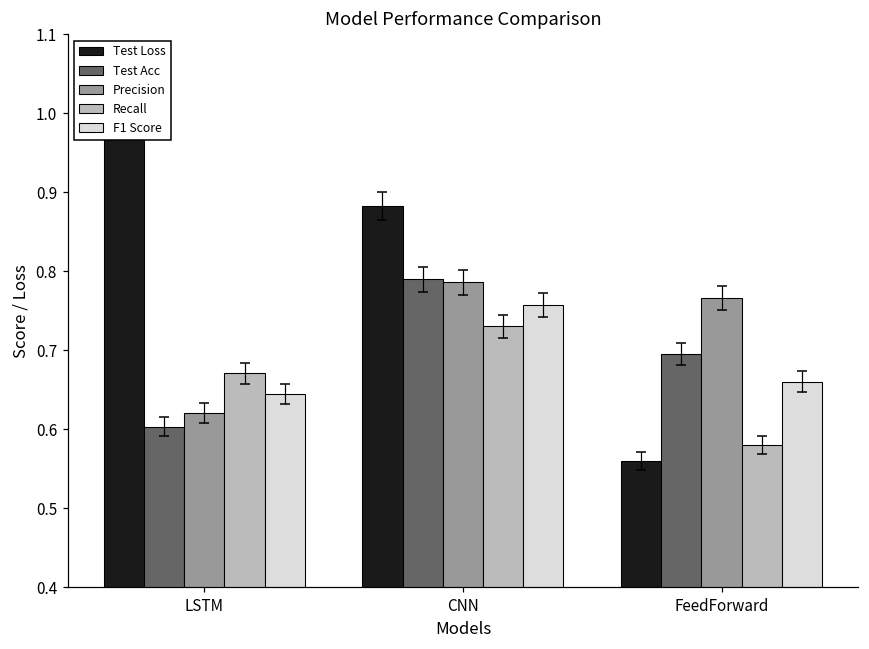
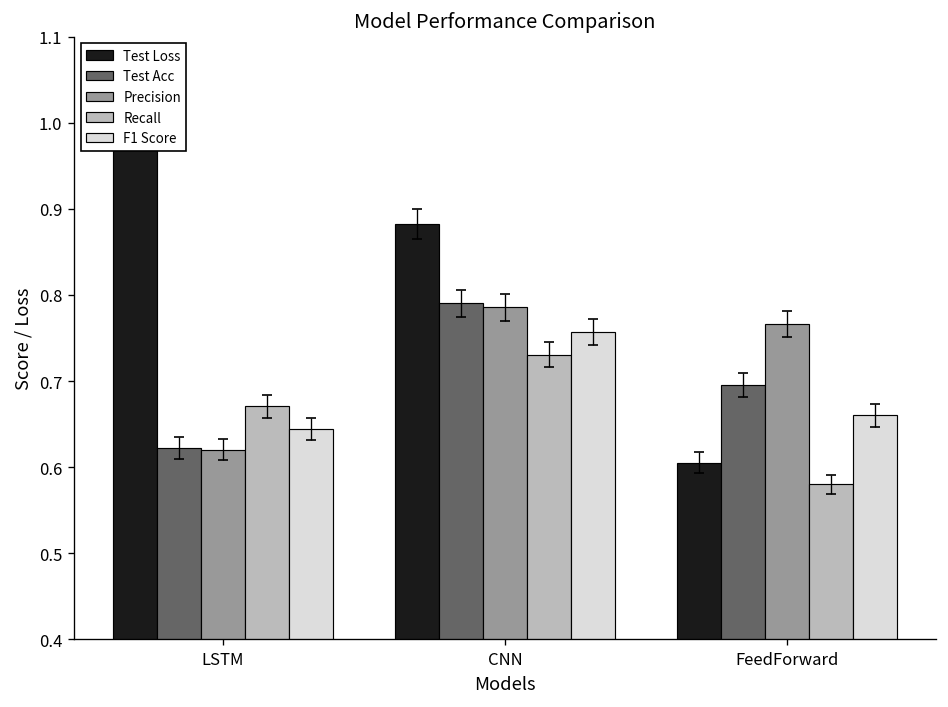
Test Acc, LSTM: 0.60 -> 0.62
Test Loss, FeedForward: 0.56 -> 0.61
